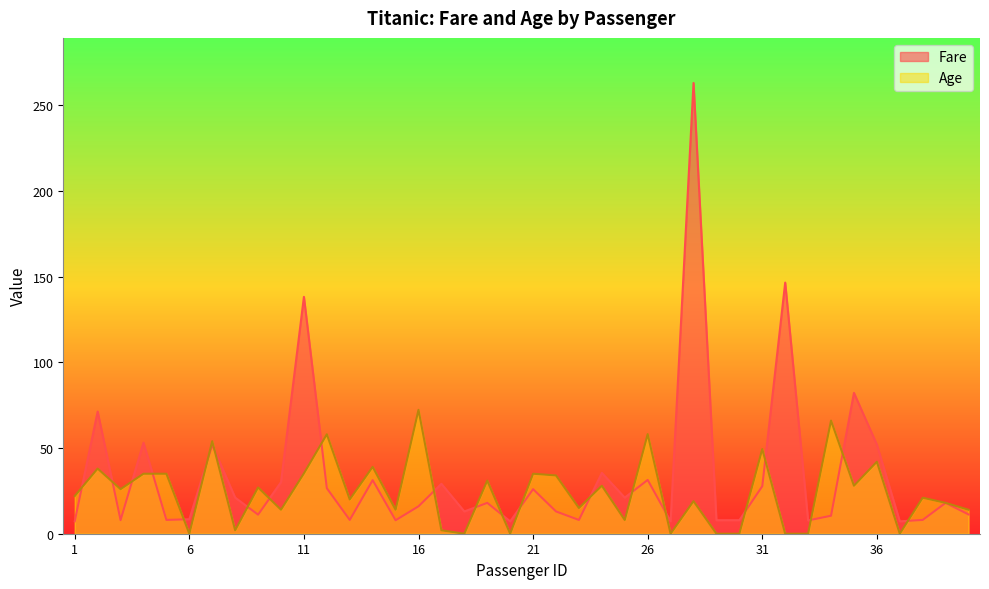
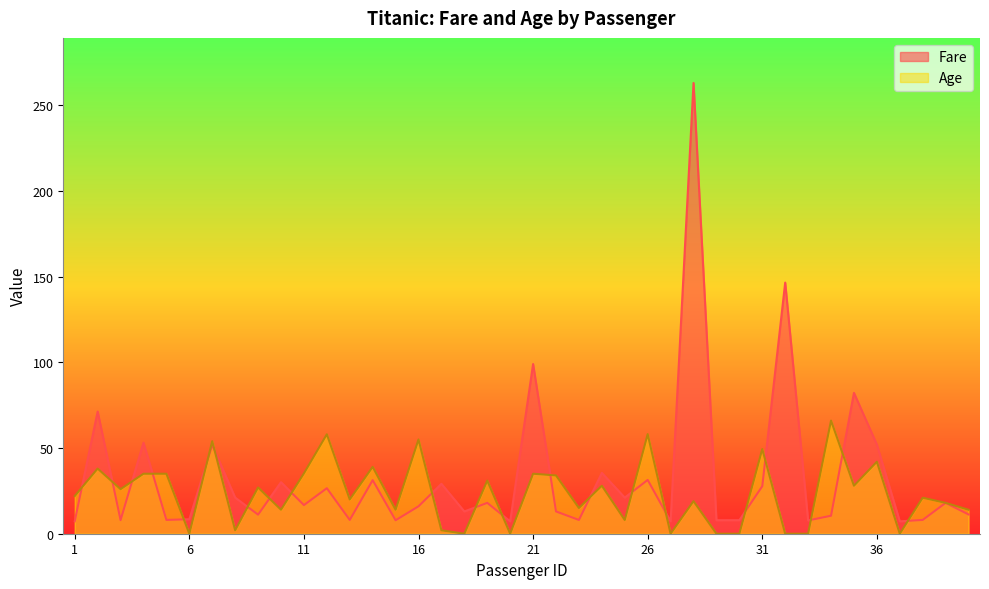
Fare, 11: 138 -> 17
Age, 16: 72 -> 55
Fare, 21: 26 -> 99
